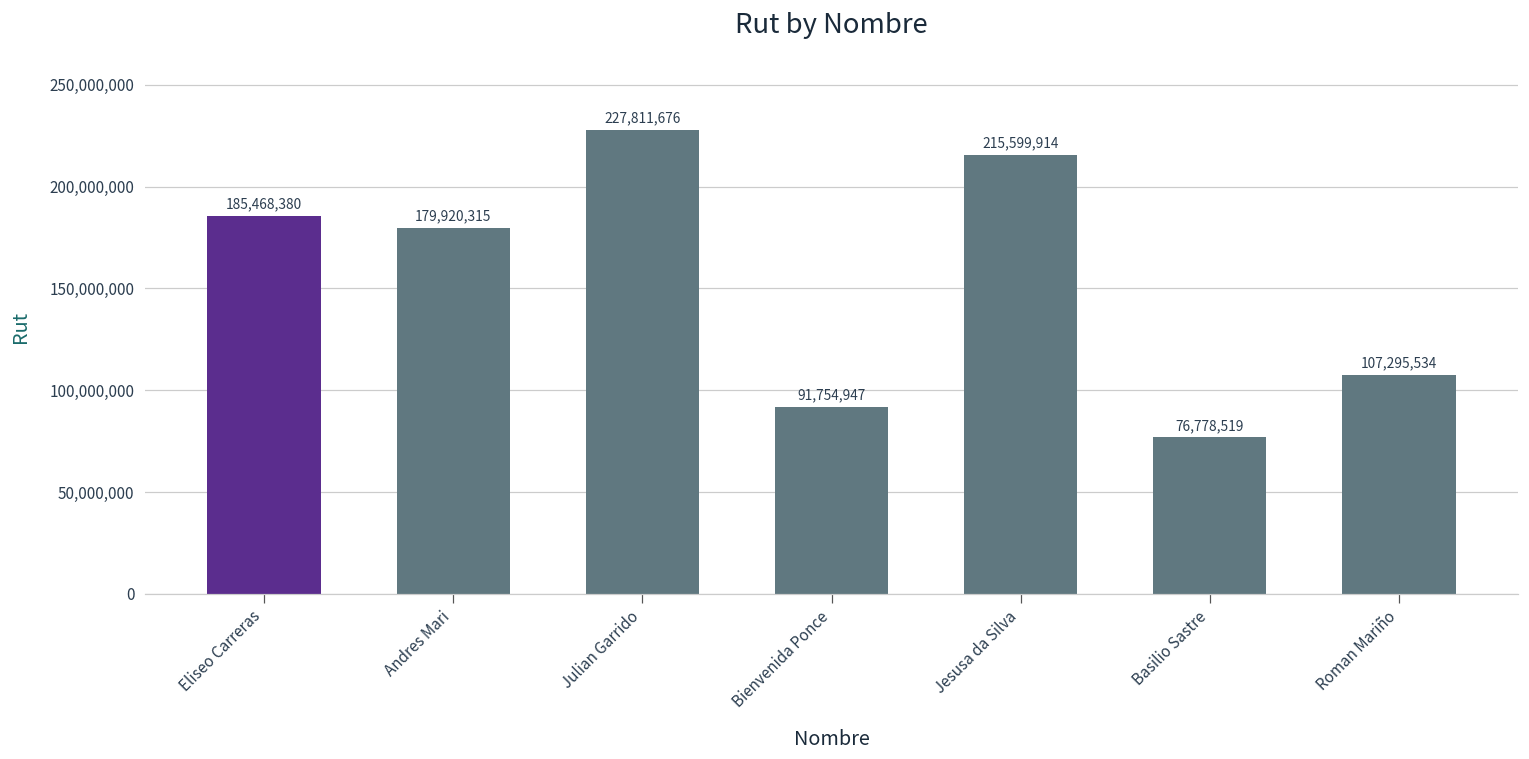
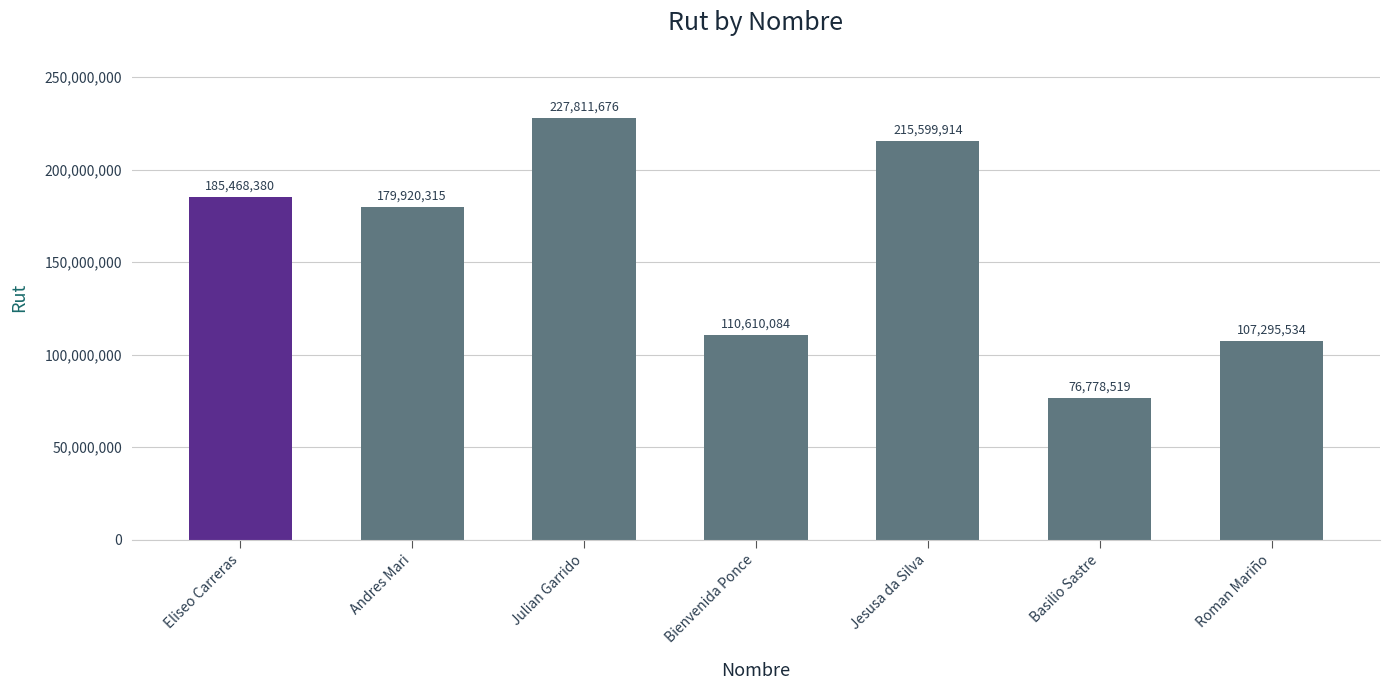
Bienvenida Ponce: 91,754,947 -> 110,610,084
